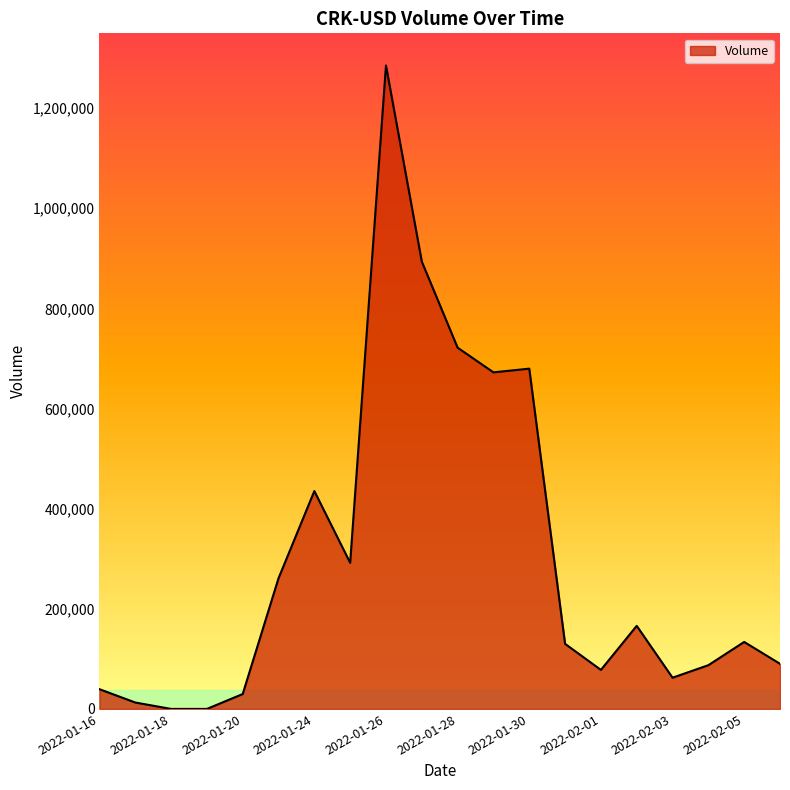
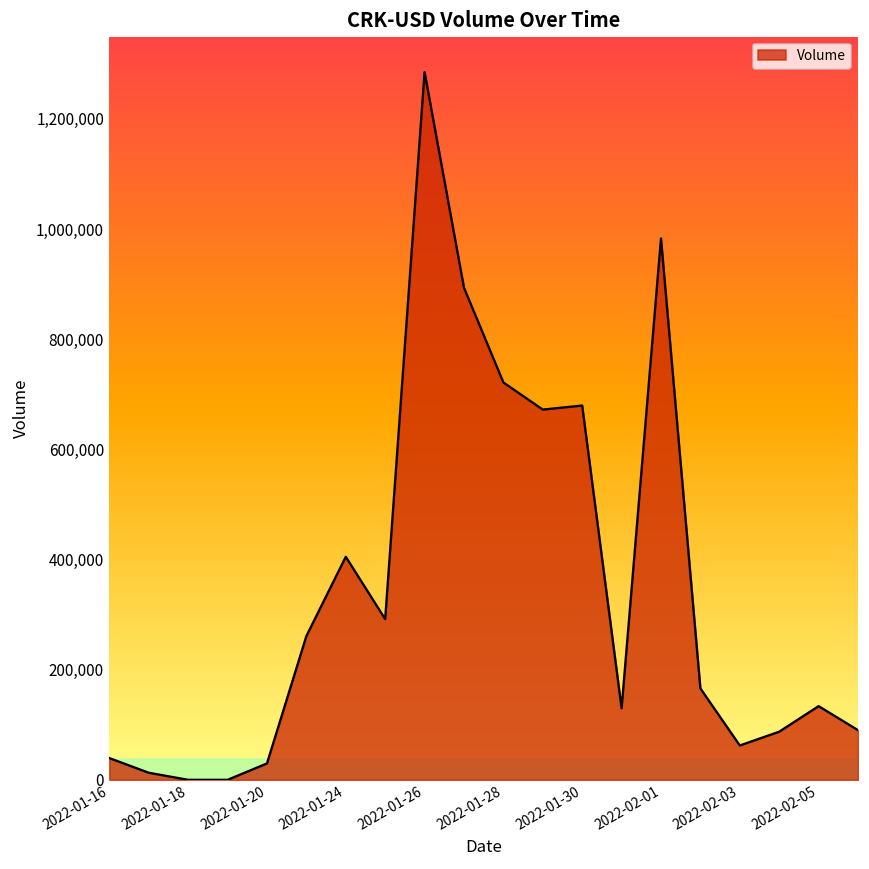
2022-01-24: 440,000 -> 400,000
2022-02-01: 80,000 -> 980,000
